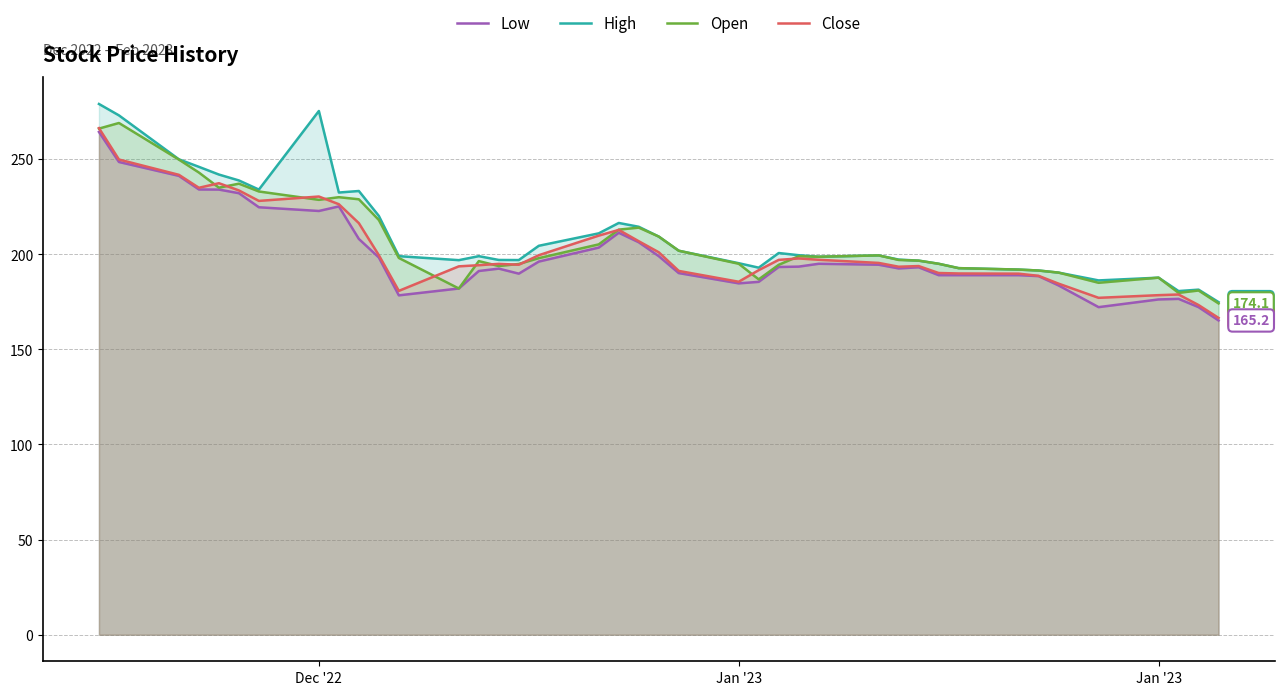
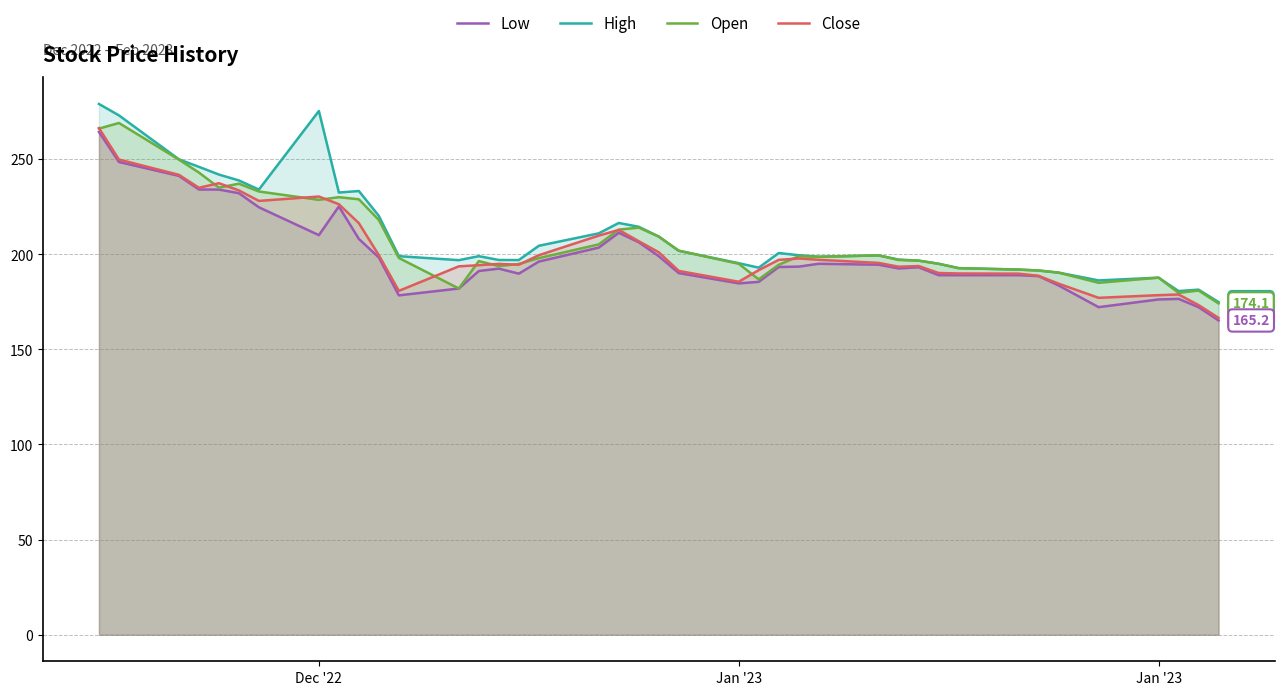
Low, Dec '22: 223 -> 210
